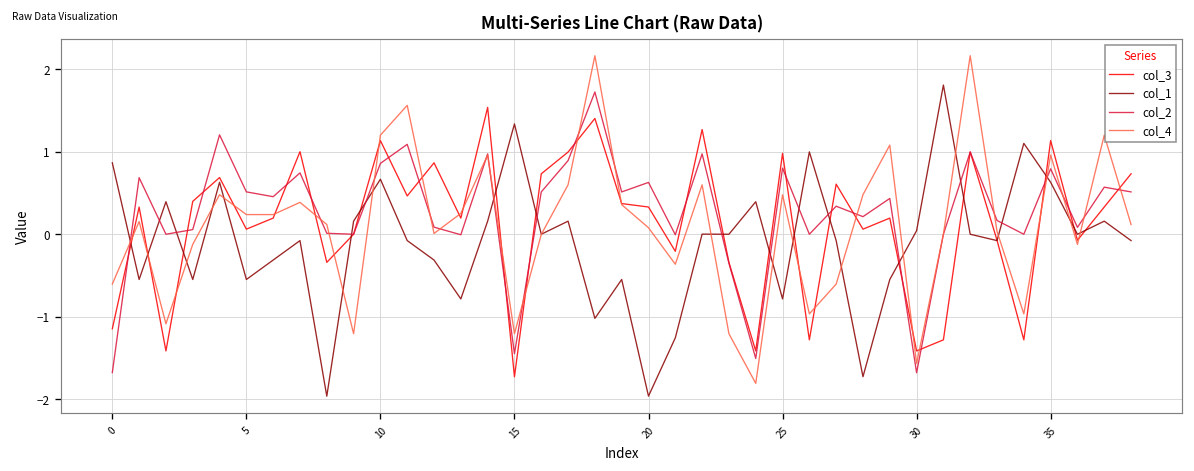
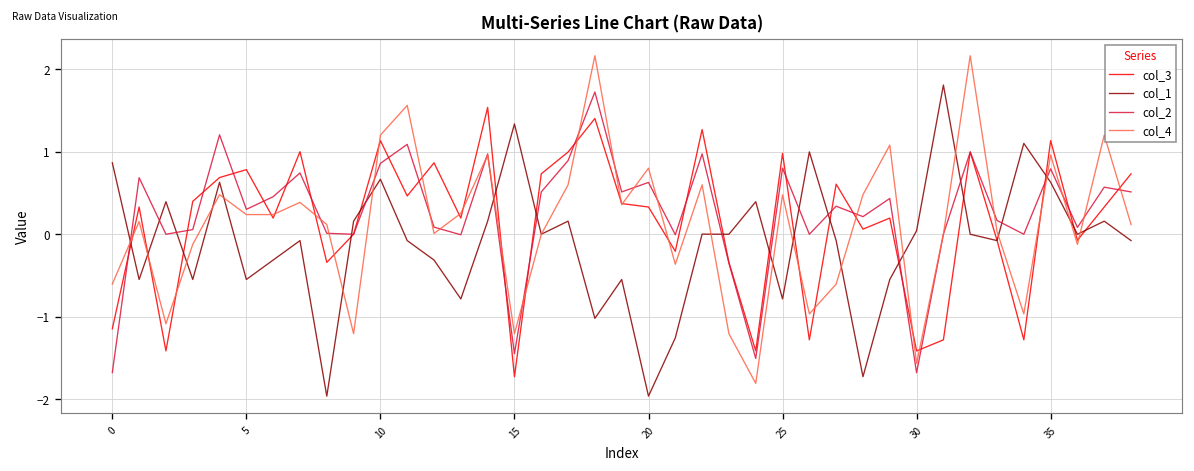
col_3, 5: 0.1 -> 0.8
col_2, 5: 0.5 -> 0.3
col_4, 20: 0.1 -> 0.8
